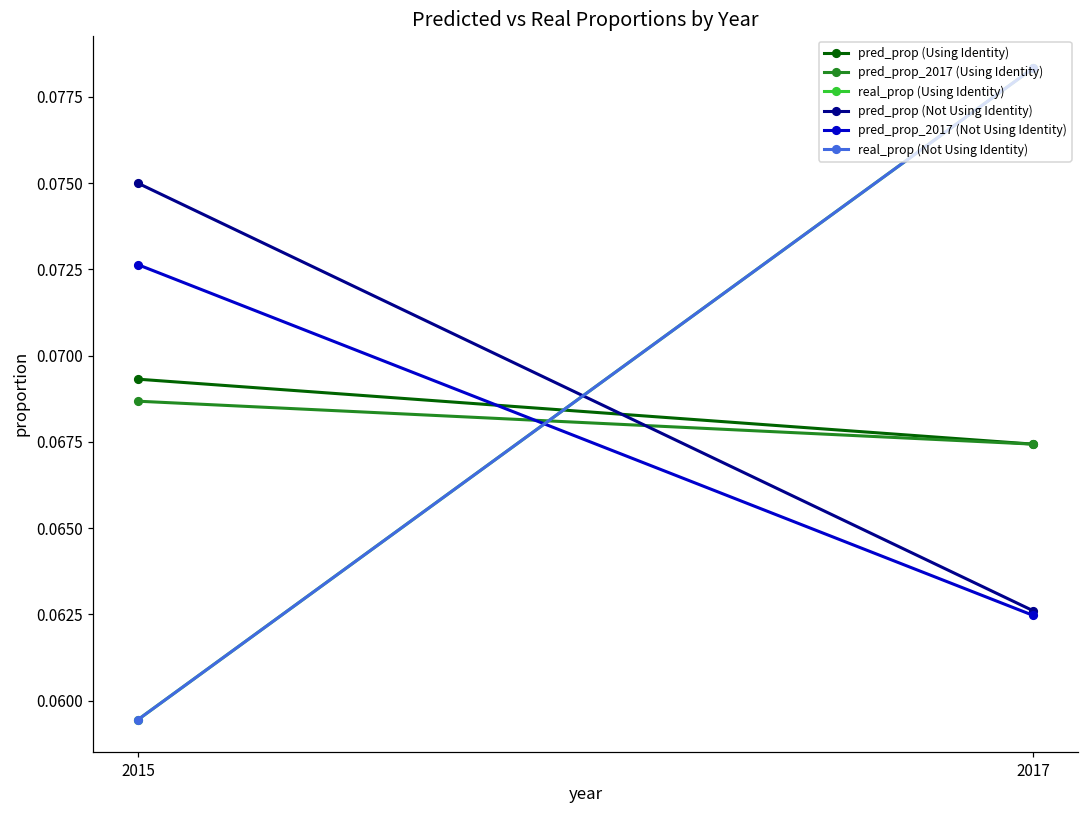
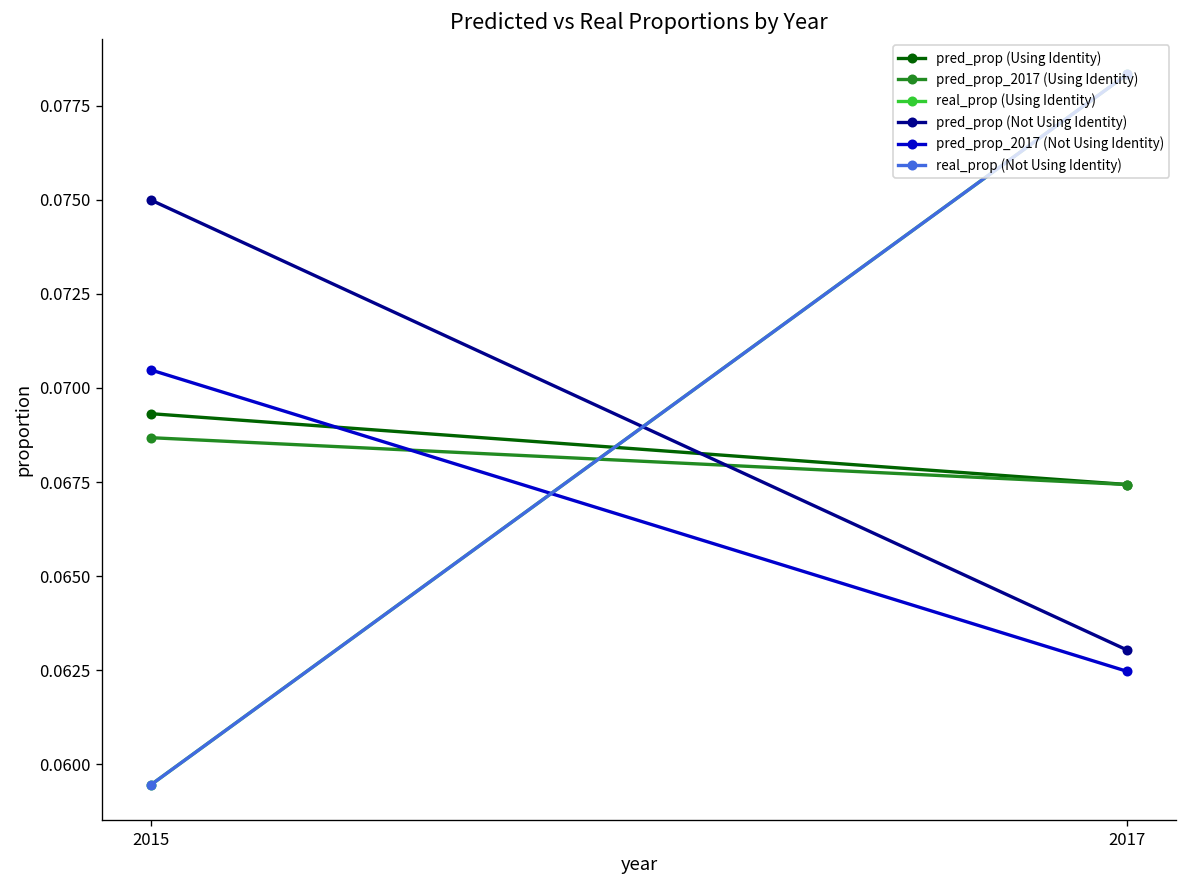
pred_prop_2017 (Not Using Identity), 2015: 0.0726 -> 0.0705
pred_prop (Not Using Identity), 2017: 0.0626 -> 0.0630
